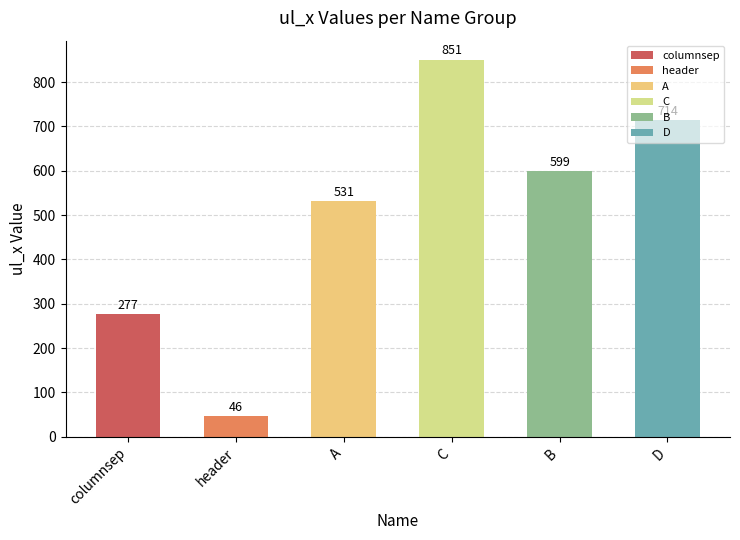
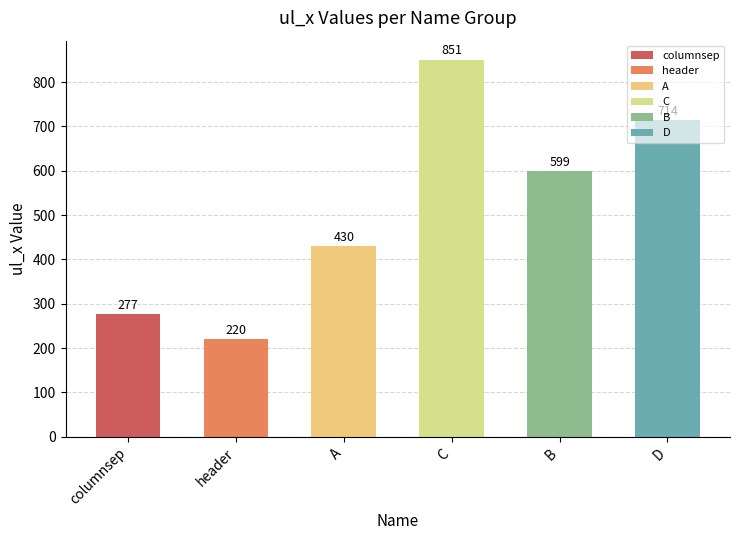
header: 46 -> 220
A: 531 -> 430
